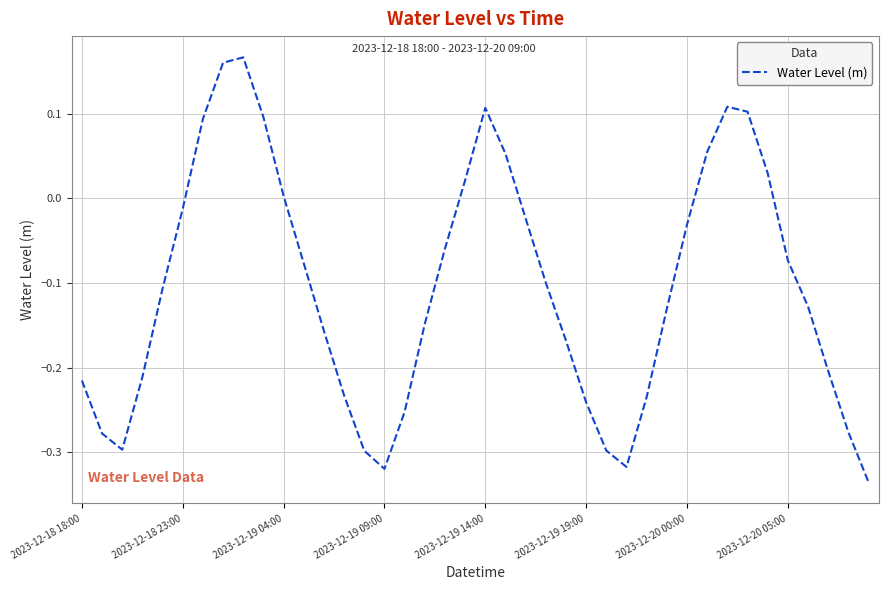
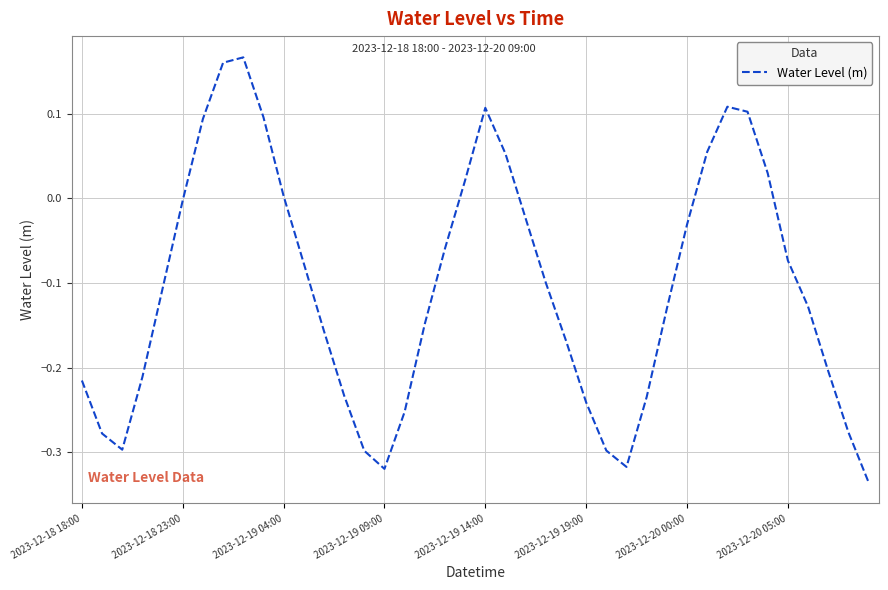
2023-12-18 23:00: -0.01 -> 0.00
